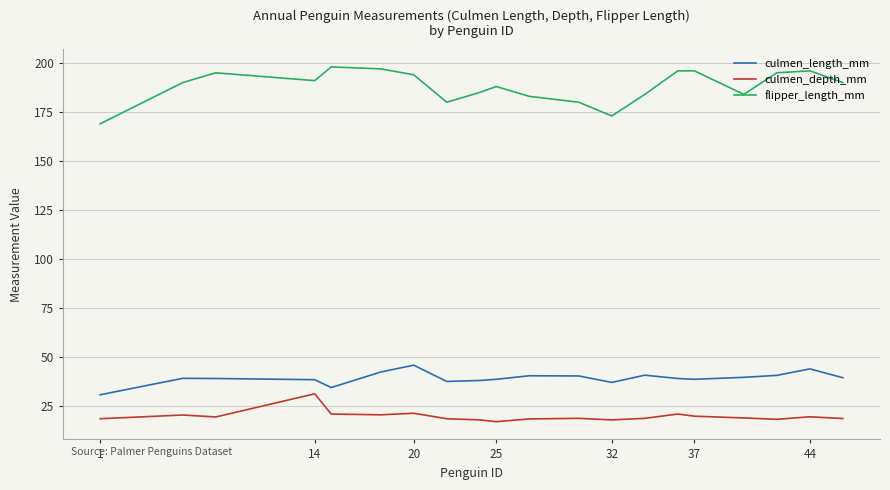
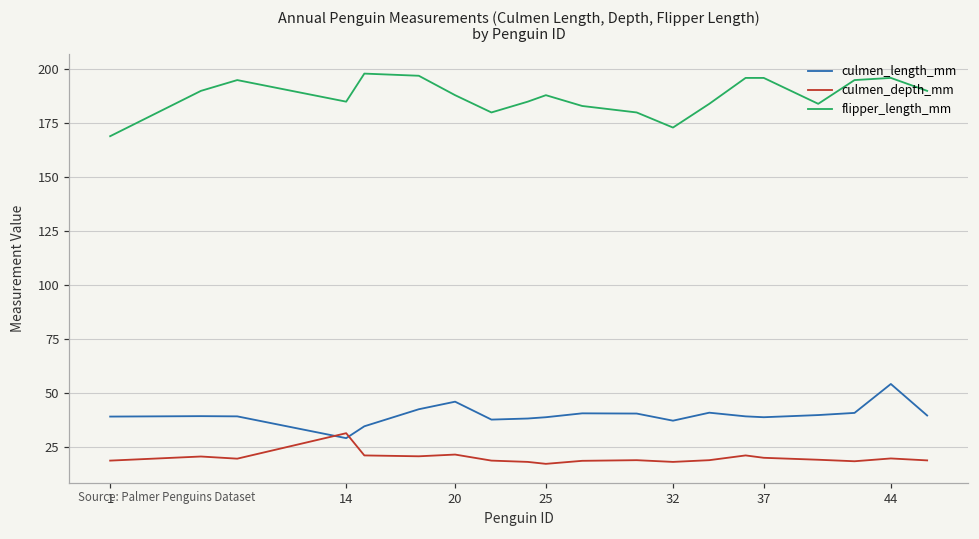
culmen_length_mm, 1: 31 -> 39
culmen_length_mm, 14: 39 -> 29
flipper_length_mm, 14: 191 -> 185
flipper_length_mm, 20: 194 -> 188
culmen_length_mm, 44: 44 -> 54
